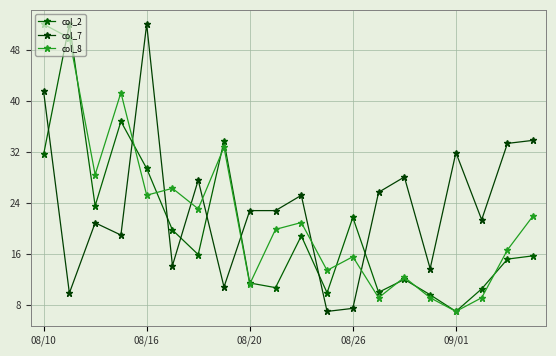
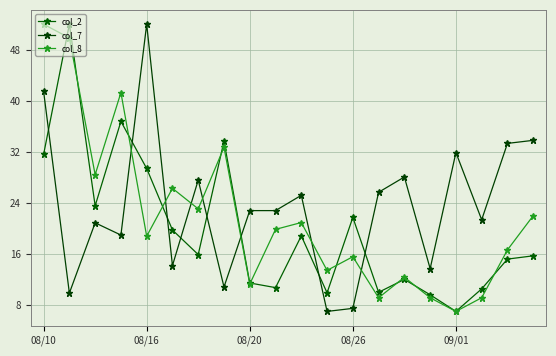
col_8, 08/16: 25 -> 19
